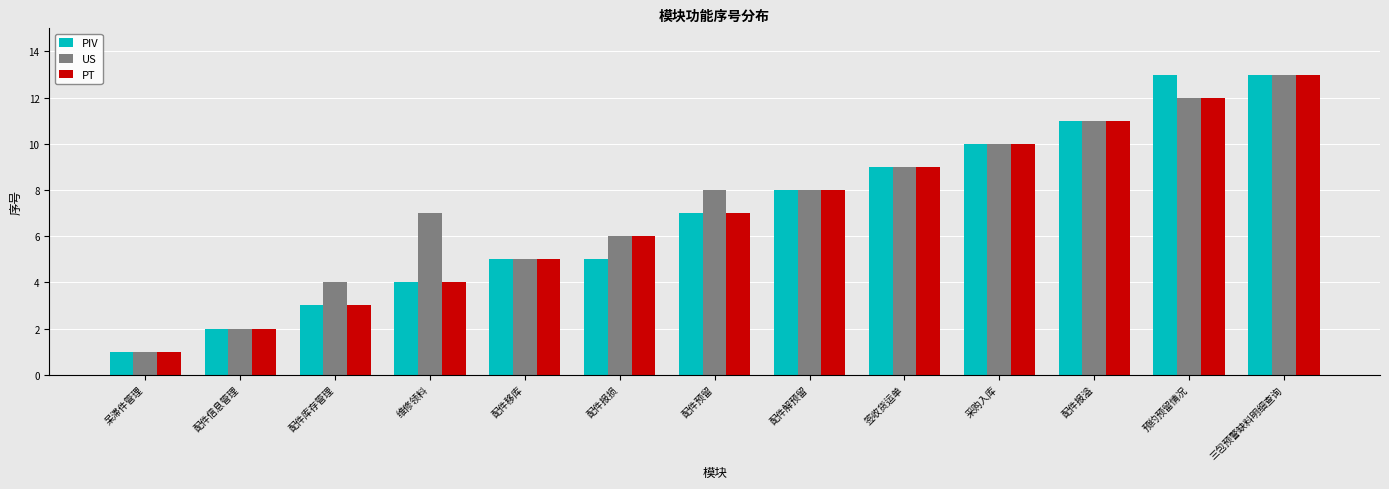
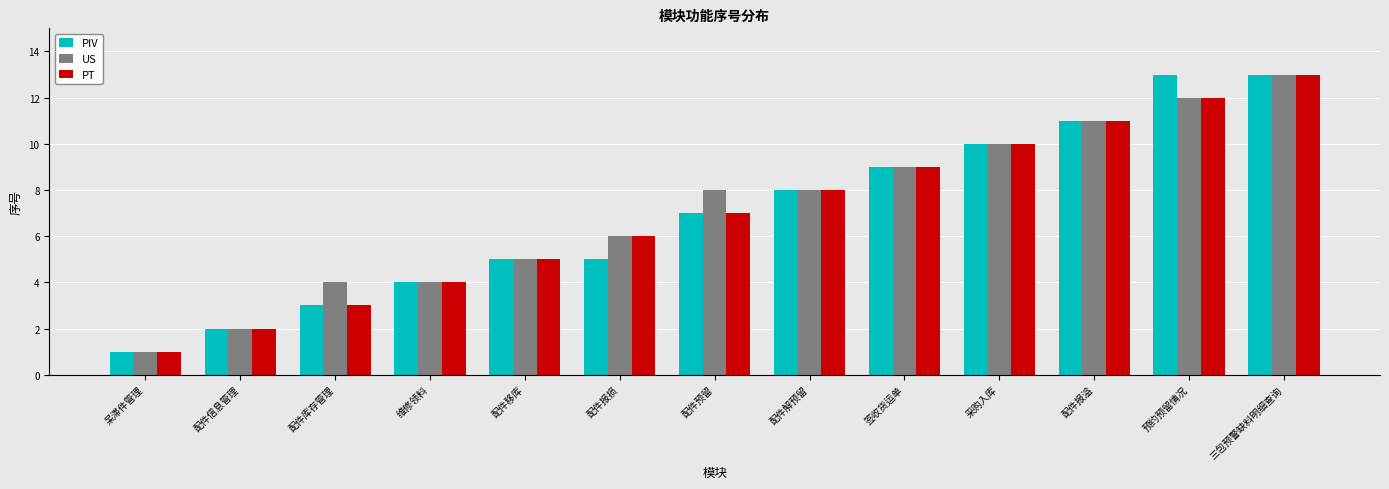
US, 维修领料: 7 -> 4
